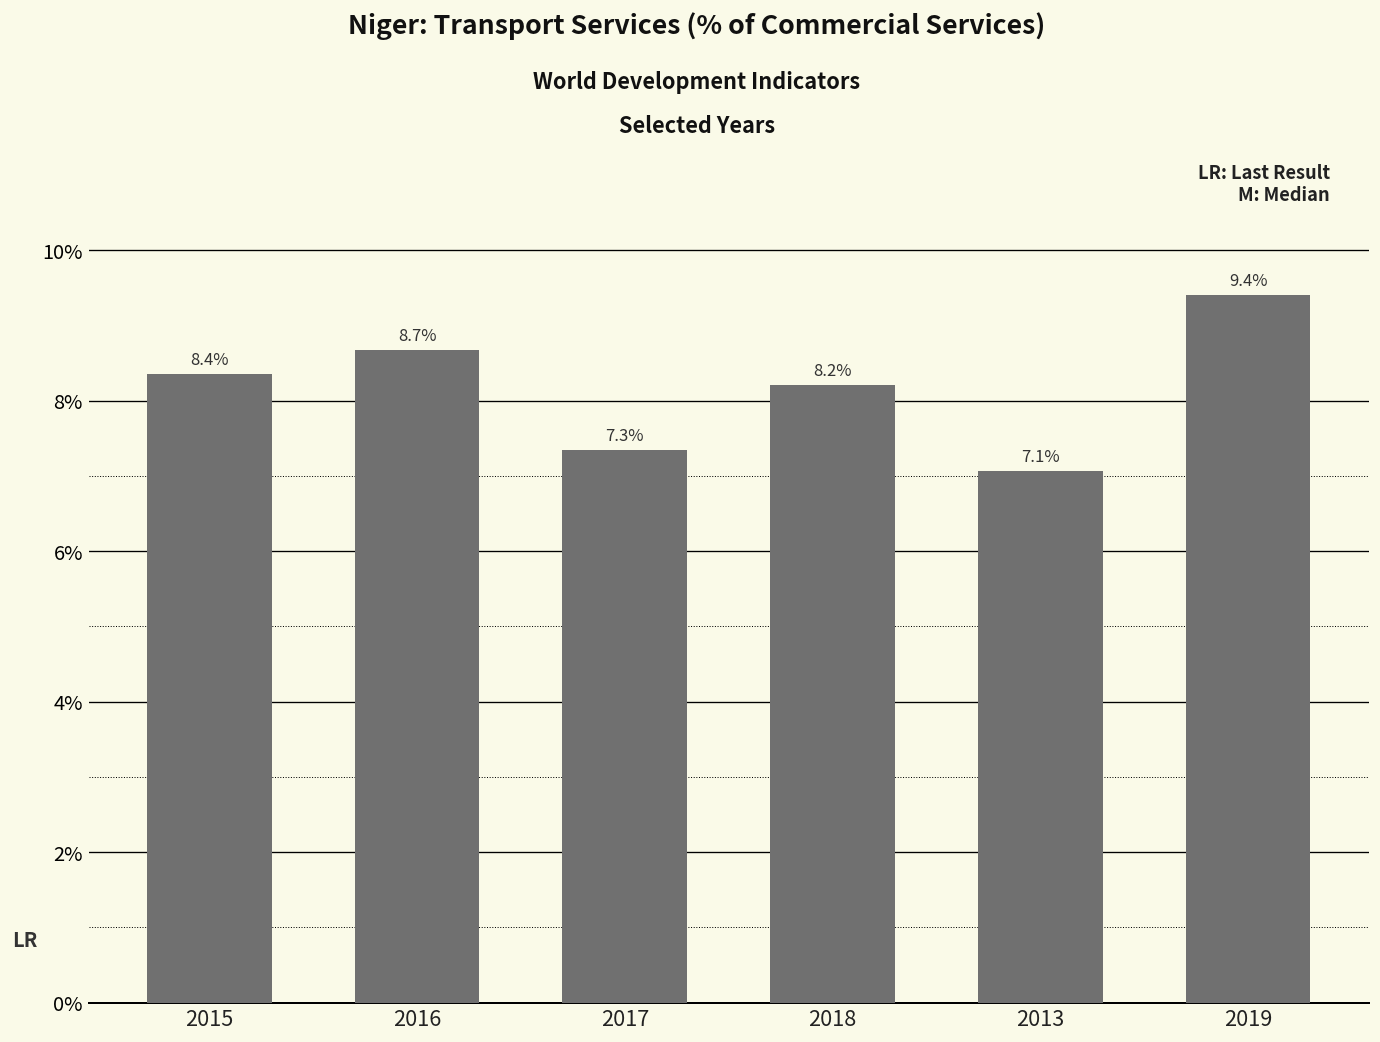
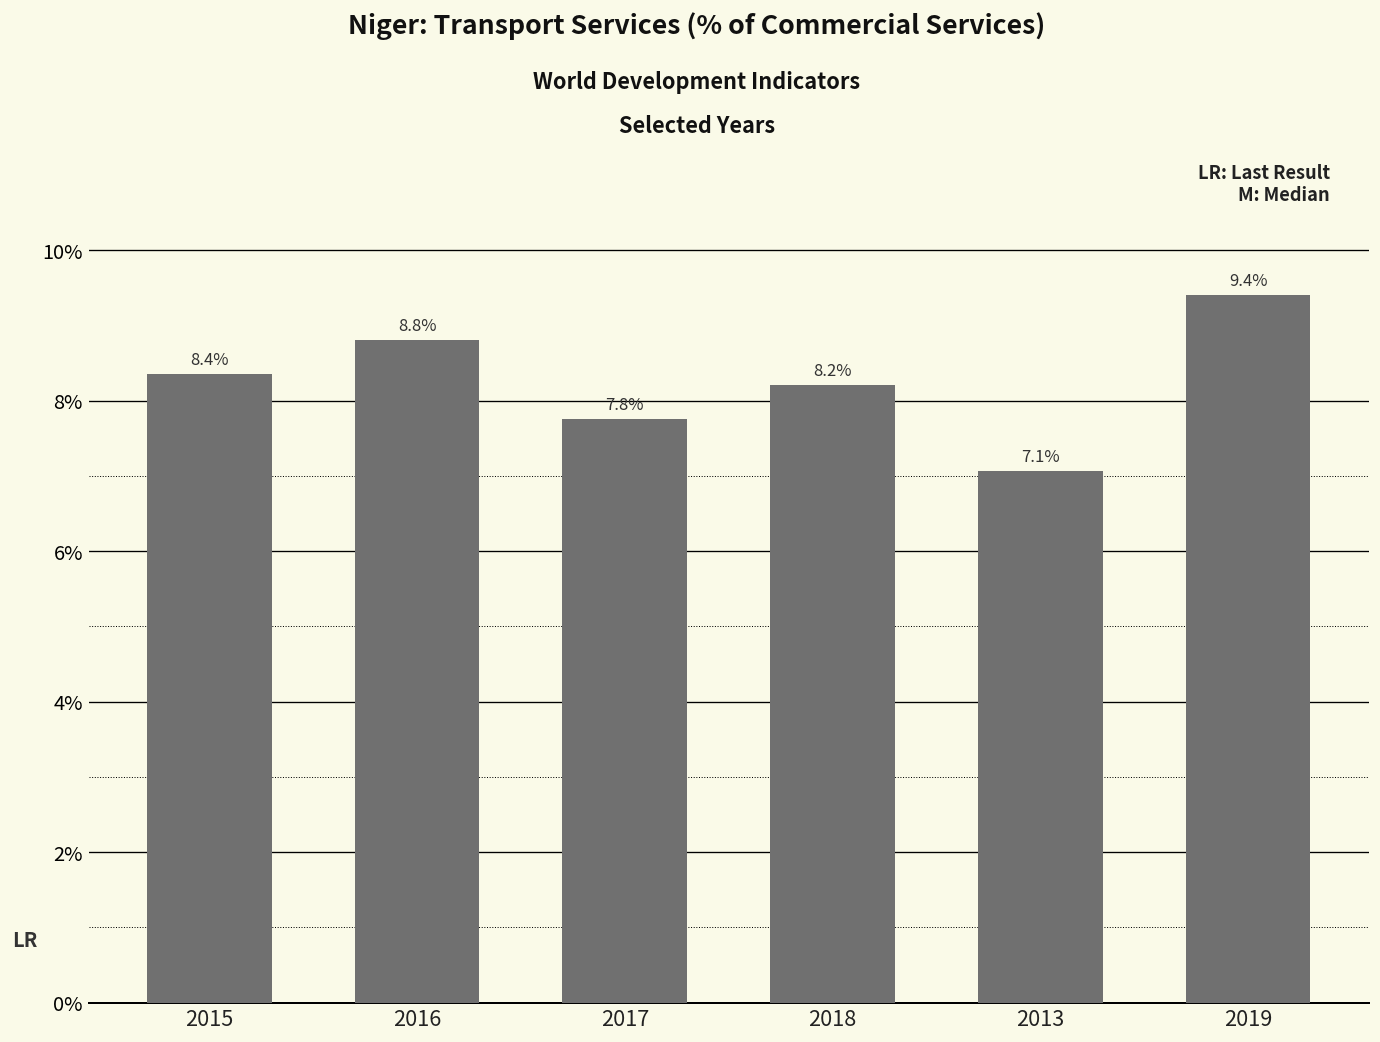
2016: 8.7% -> 8.8%
2017: 7.3% -> 7.8%
